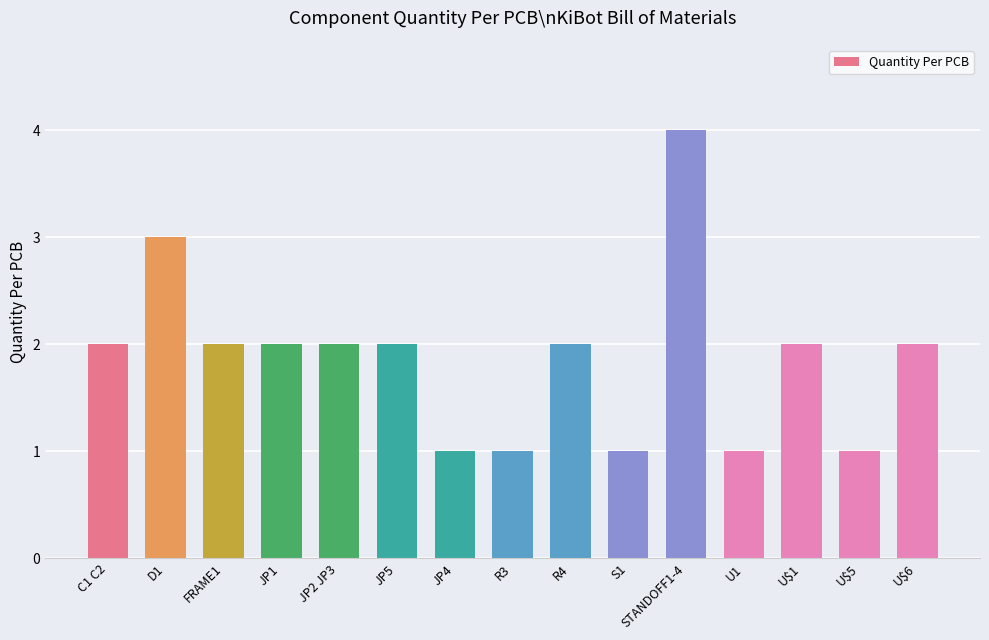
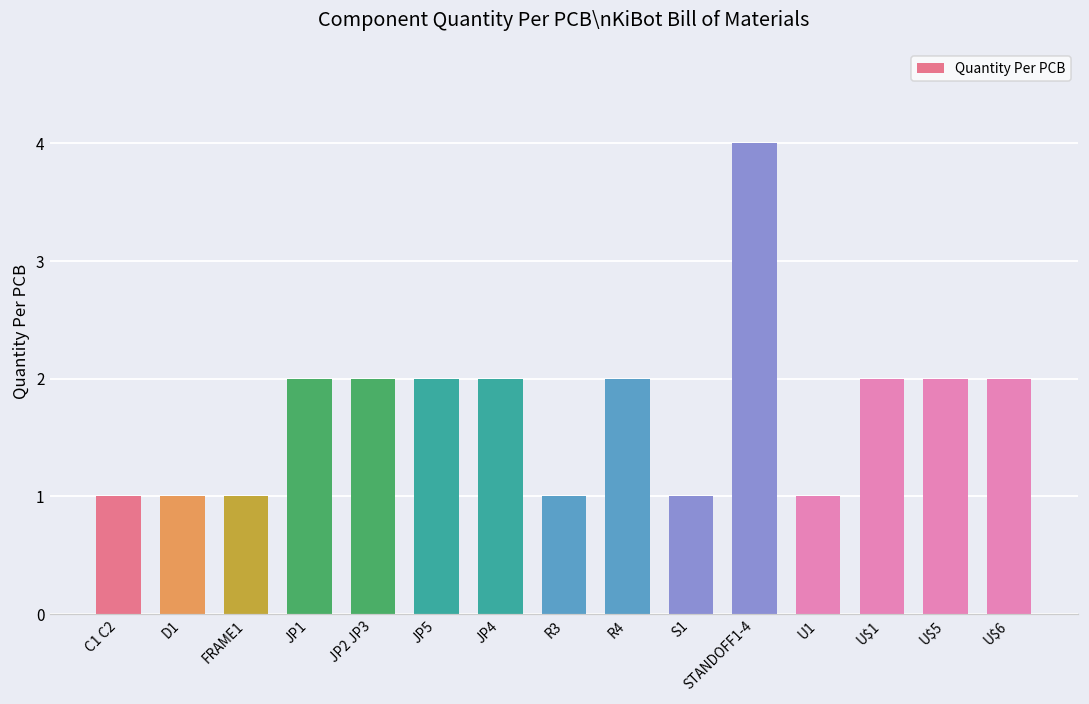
C1 C2: 2 -> 1
D1: 3 -> 1
FRAME1: 2 -> 1
JP4: 1 -> 2
U$5: 1 -> 2
